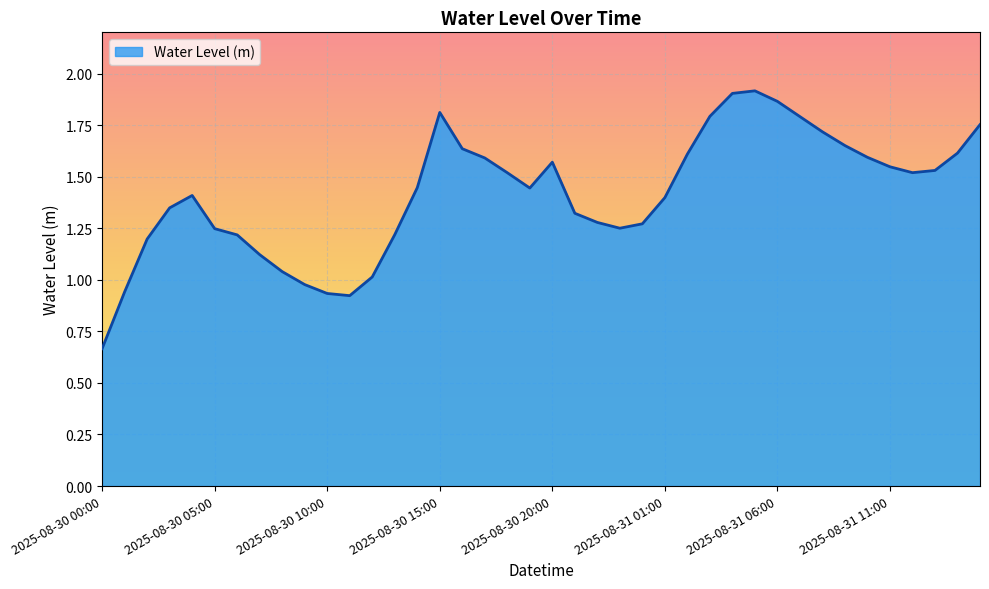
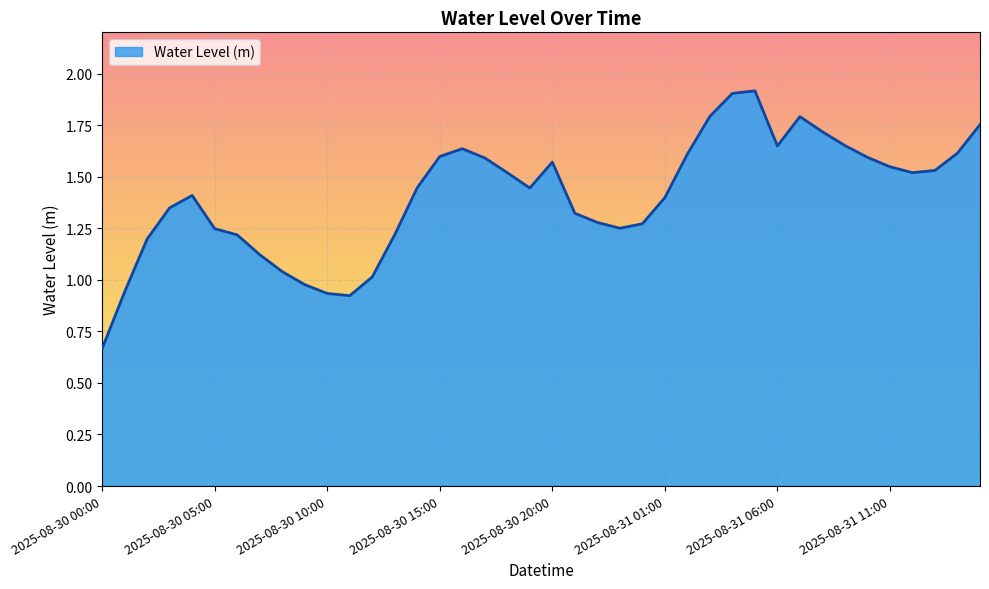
2025-08-30 15:00: 1.81 -> 1.60
2025-08-31 06:00: 1.87 -> 1.65
